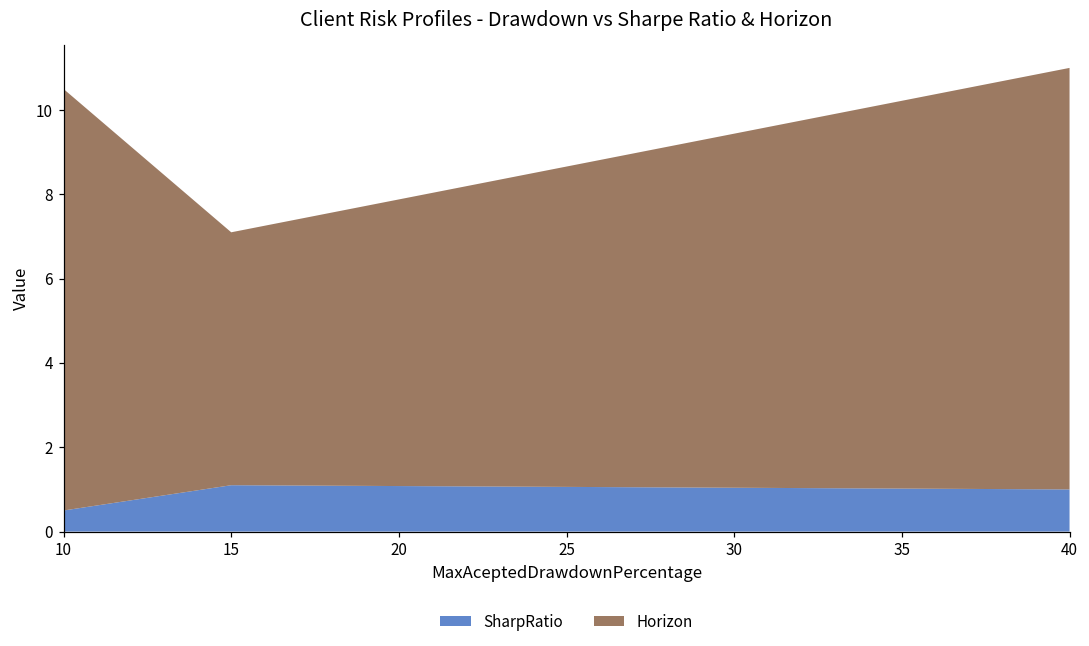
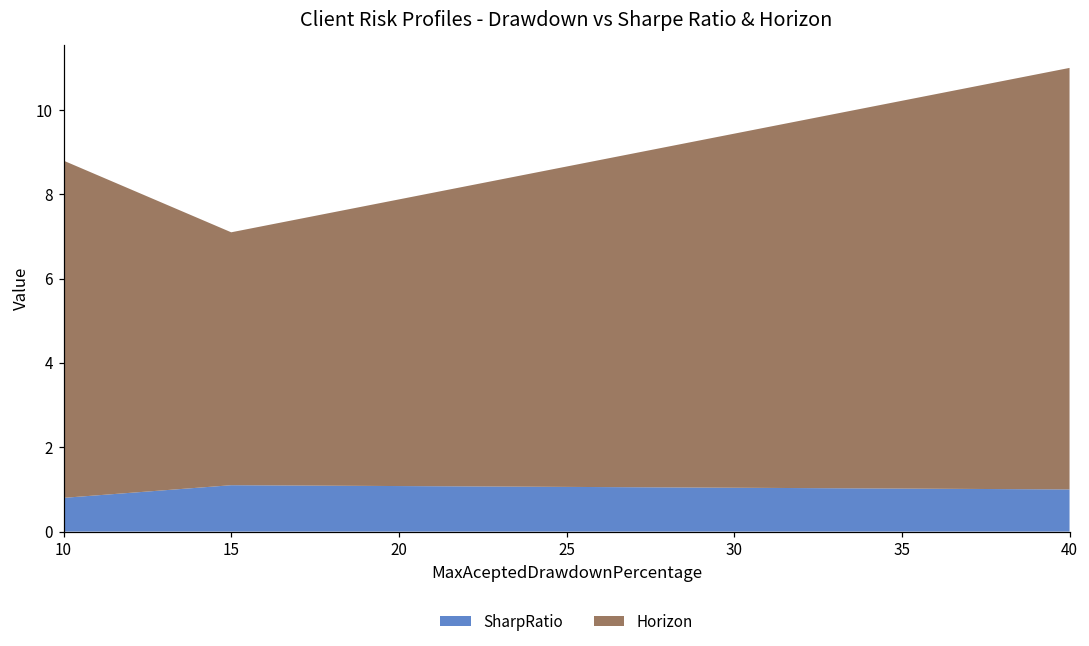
SharpRatio, 10: 0.5 -> 0.8
Horizon, 10: 10 -> 8
